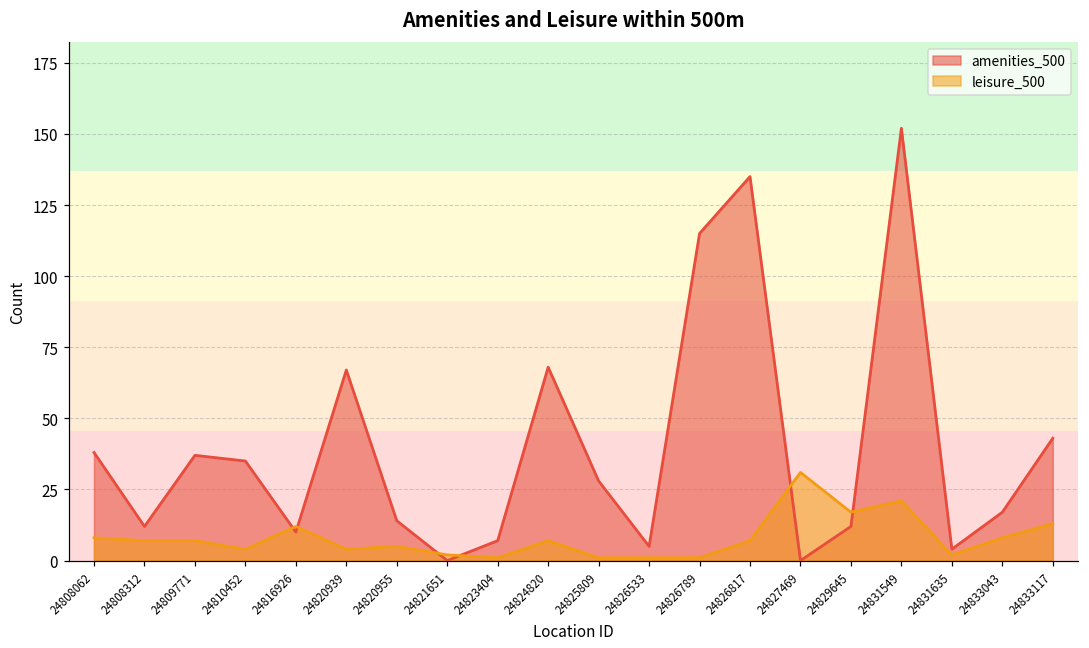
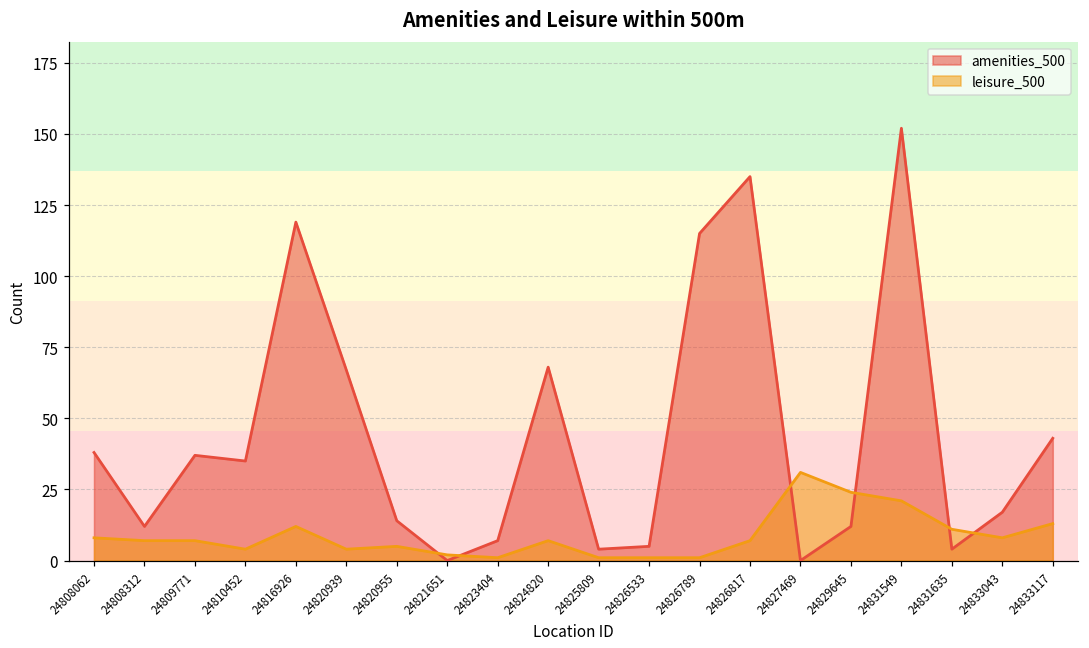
amenities_500, 24816926: 10 -> 119
amenities_500, 24825809: 28 -> 4
leisure_500, 24829645: 17 -> 24
leisure_500, 24831635: 2 -> 11
